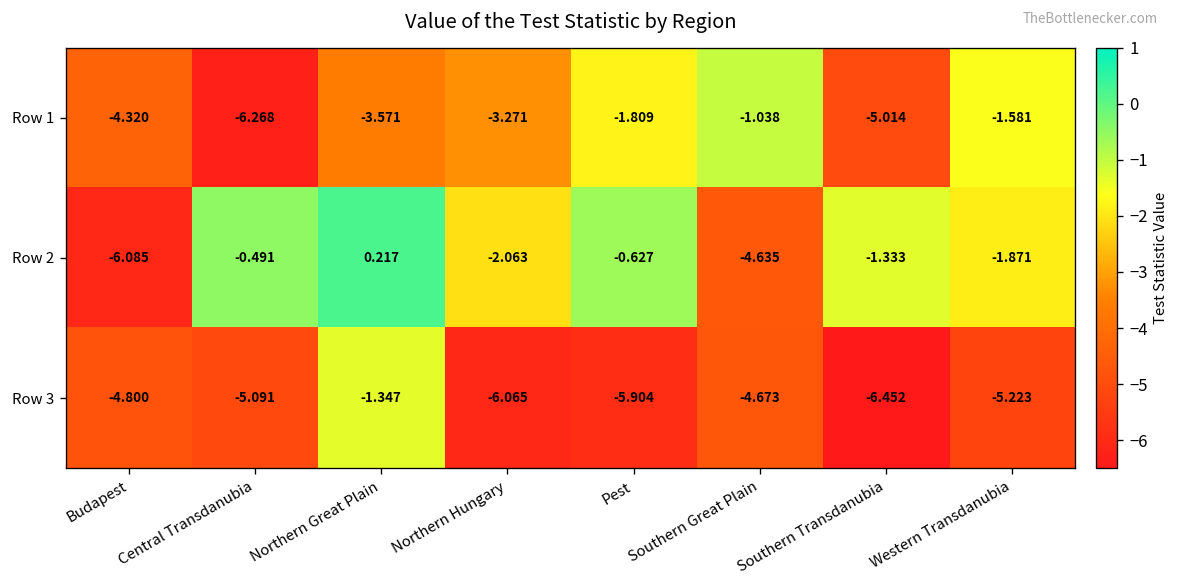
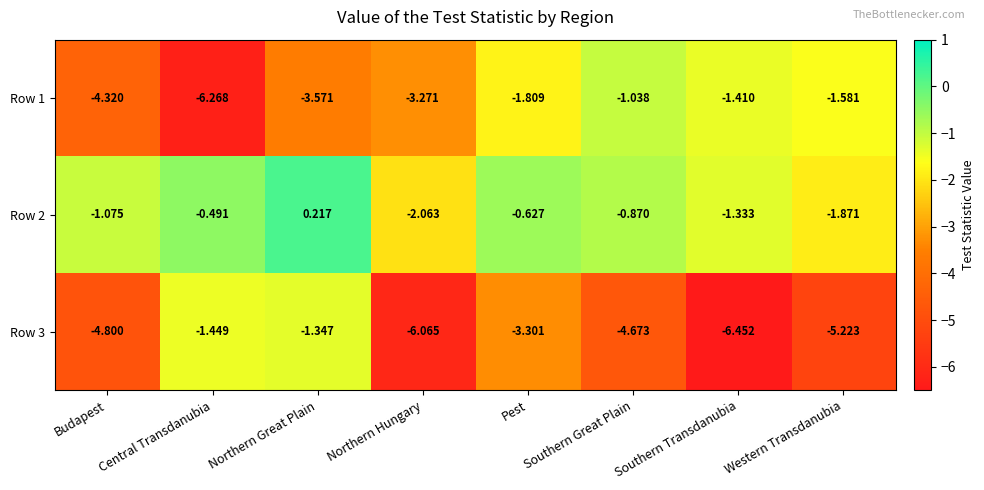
Row 1, Southern Transdanubia: -5.014 -> -1.410
Row 2, Budapest: -6.085 -> -1.075
Row 2, Southern Great Plain: -4.635 -> -0.870
Row 3, Central Transdanubia: -5.091 -> -1.449
Row 3, Pest: -5.904 -> -3.301
